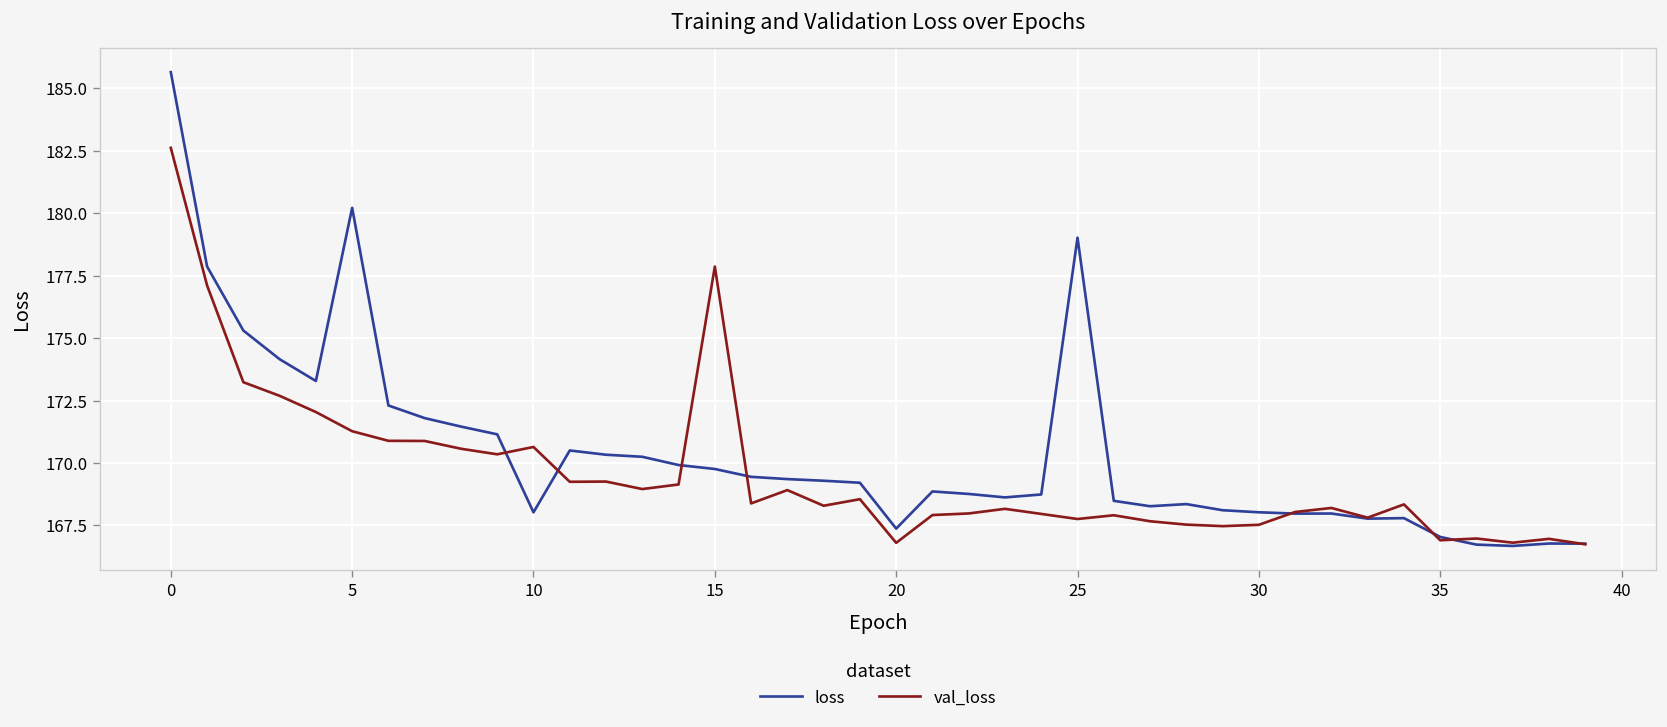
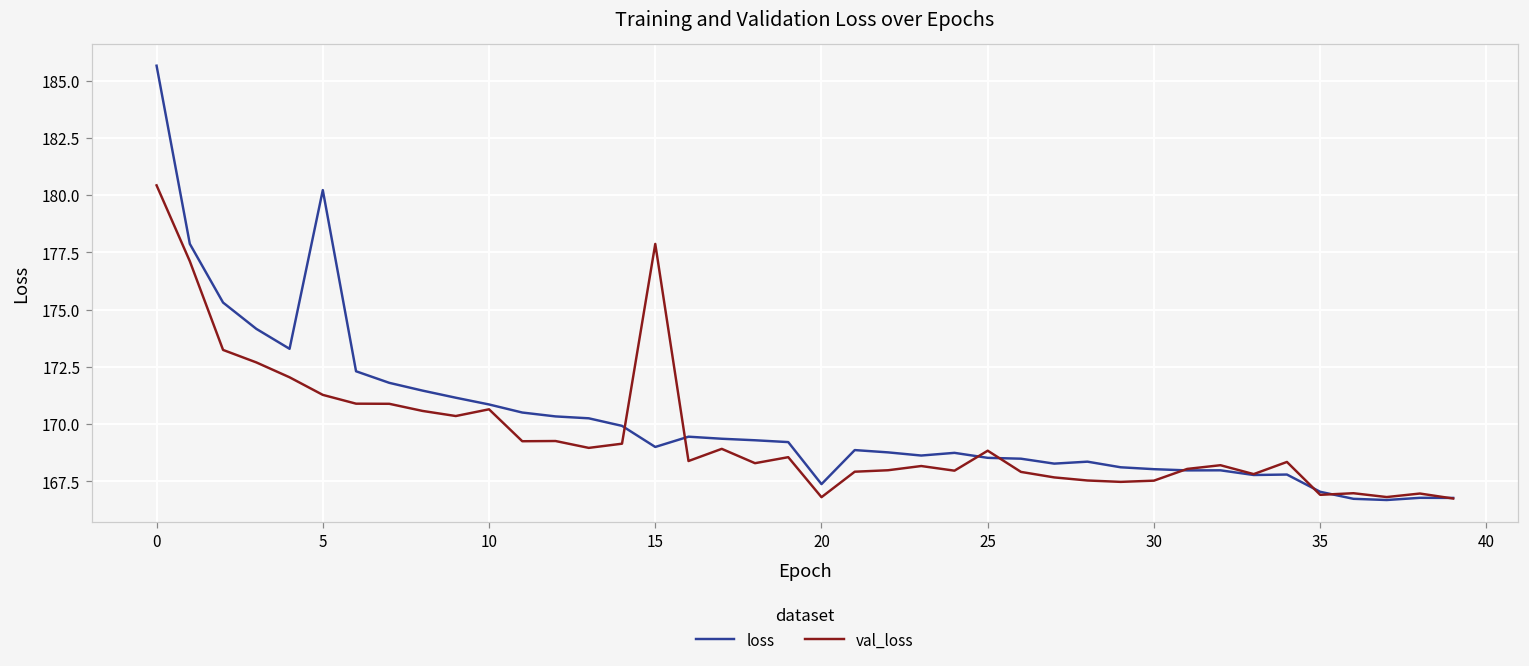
val_loss, 0: 182.6 -> 180.4
loss, 10: 168.0 -> 170.9
loss, 15: 169.8 -> 169.0
loss, 25: 179.0 -> 168.5
val_loss, 25: 167.8 -> 168.8
